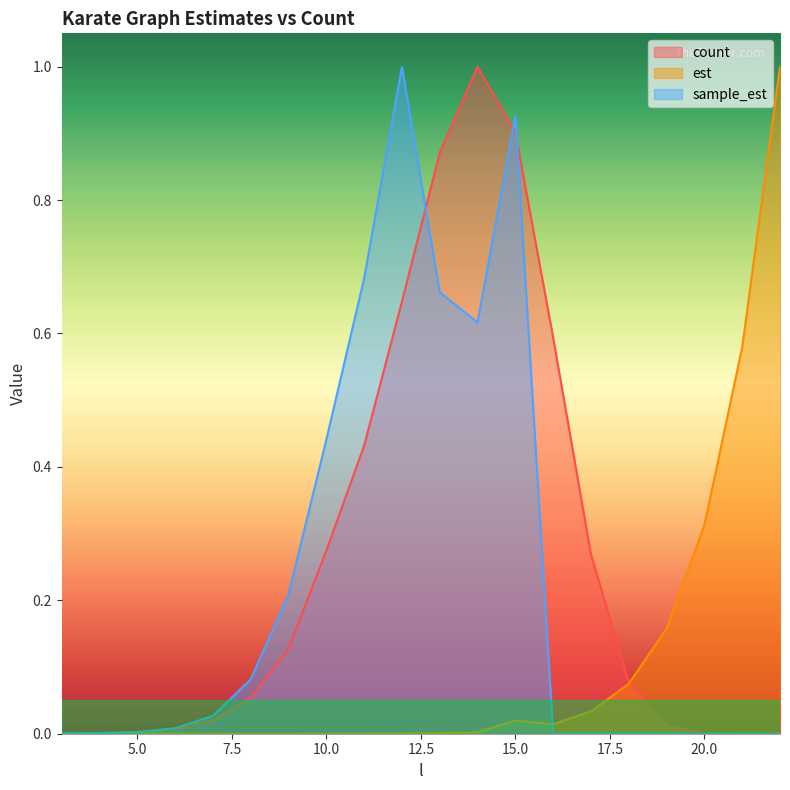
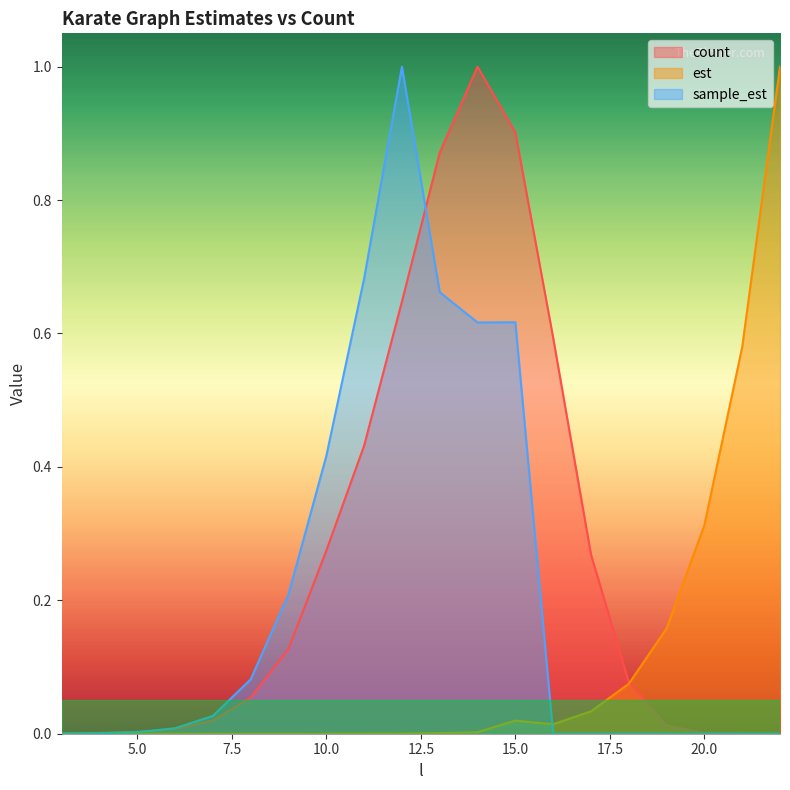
sample_est, 10.0: 0.44 -> 0.42
sample_est, 15.0: 0.93 -> 0.62
